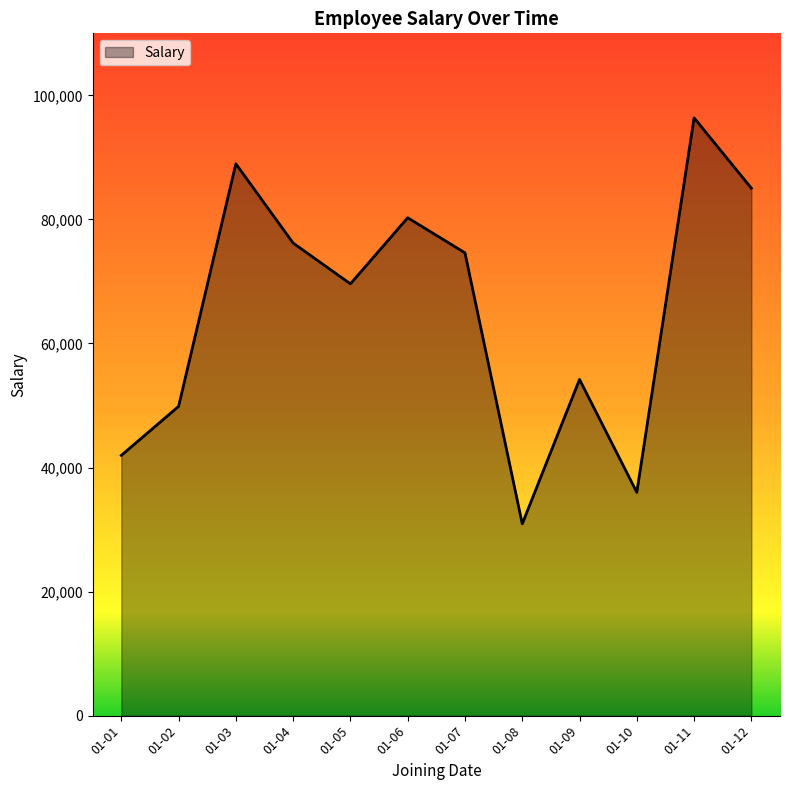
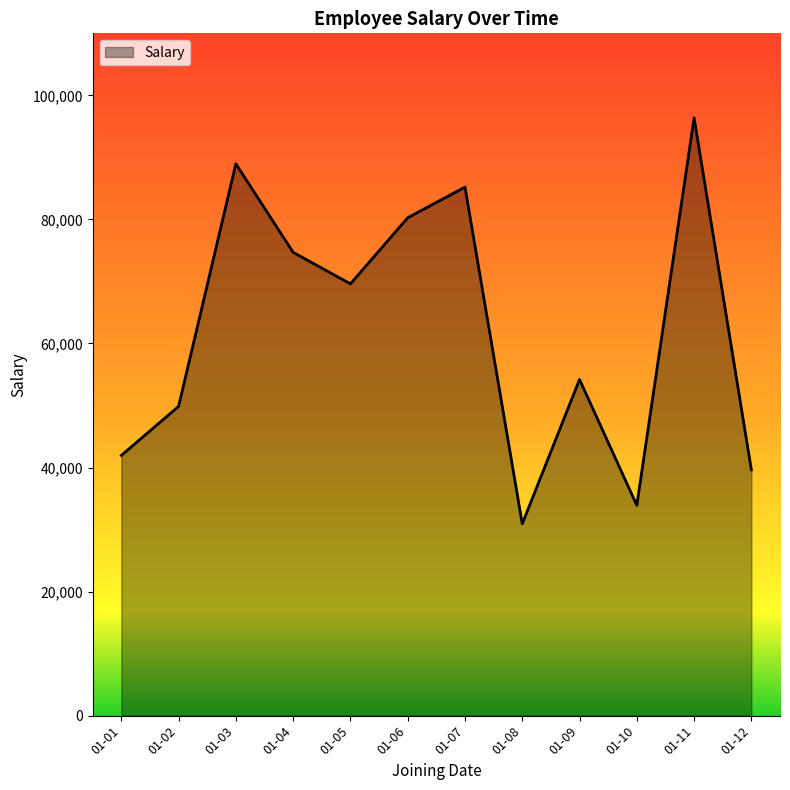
01-04: 76,000 -> 75,000
01-07: 75,000 -> 85,000
01-10: 36,000 -> 34,000
01-12: 85,000 -> 40,000
